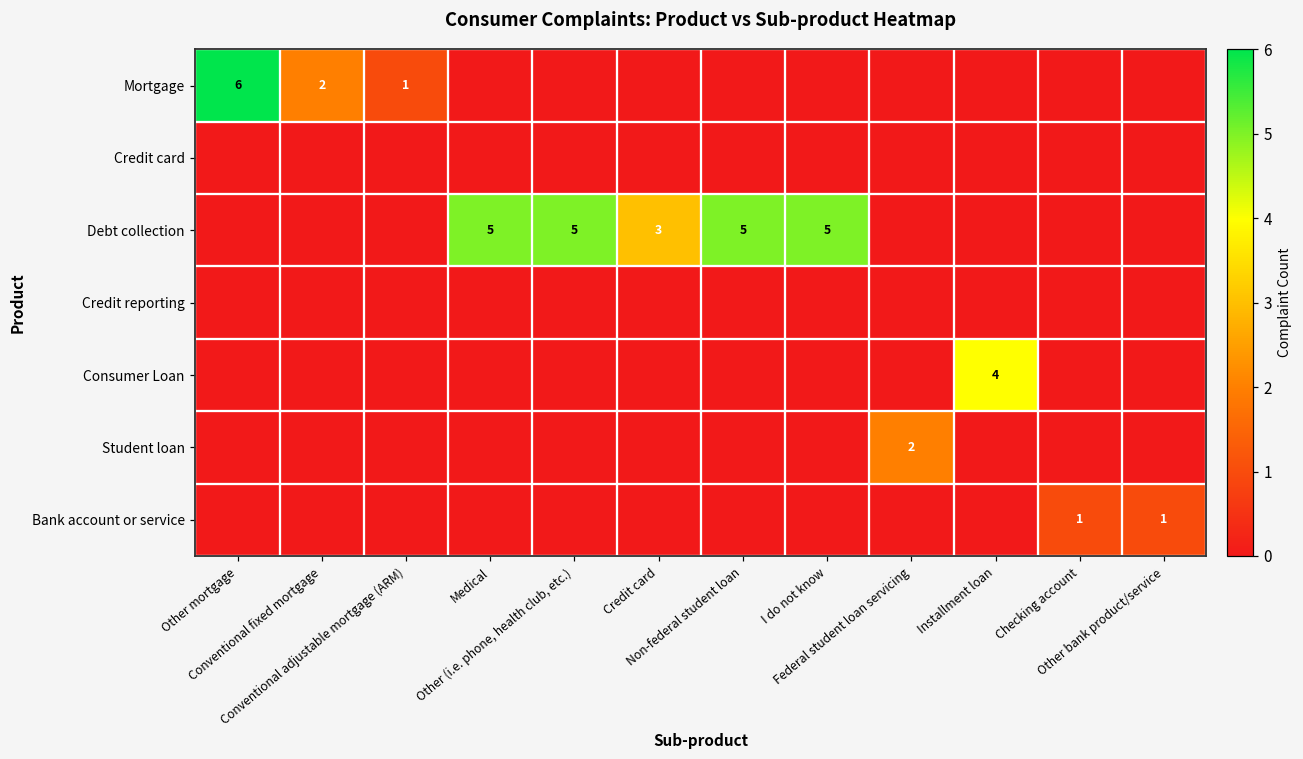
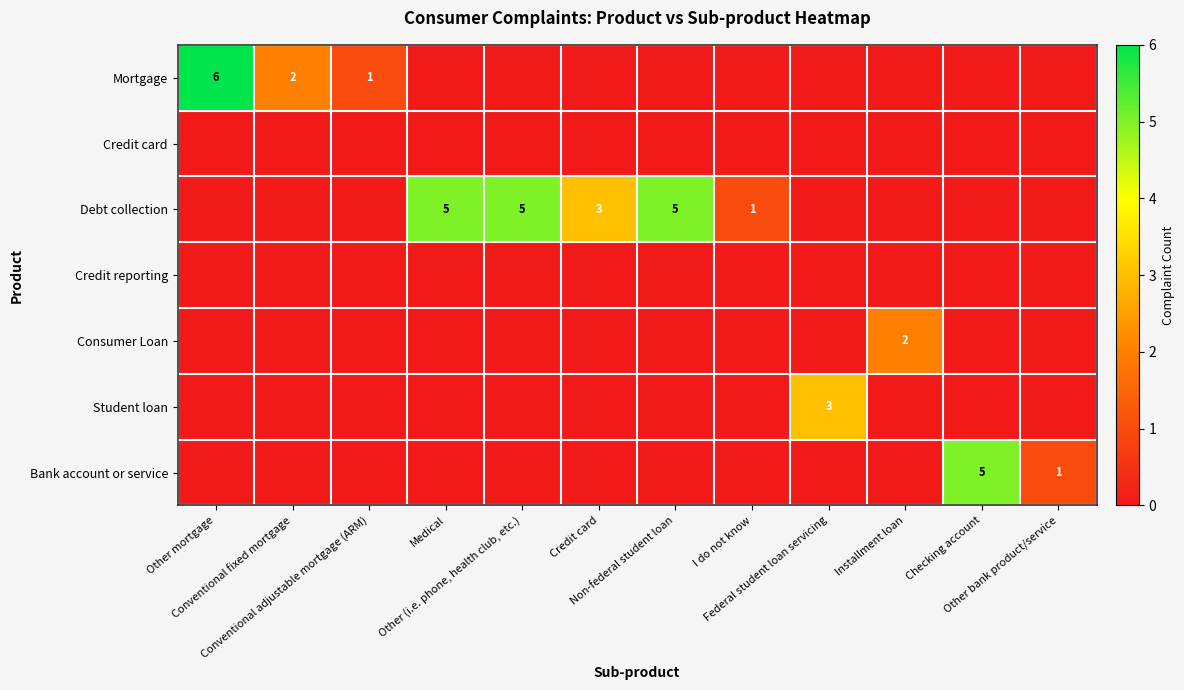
Debt collection, I do not know: 5 -> 1
Consumer Loan, Installment loan: 4 -> 2
Student loan, Federal student loan servicing: 2 -> 3
Bank account or service, Checking account: 1 -> 5
